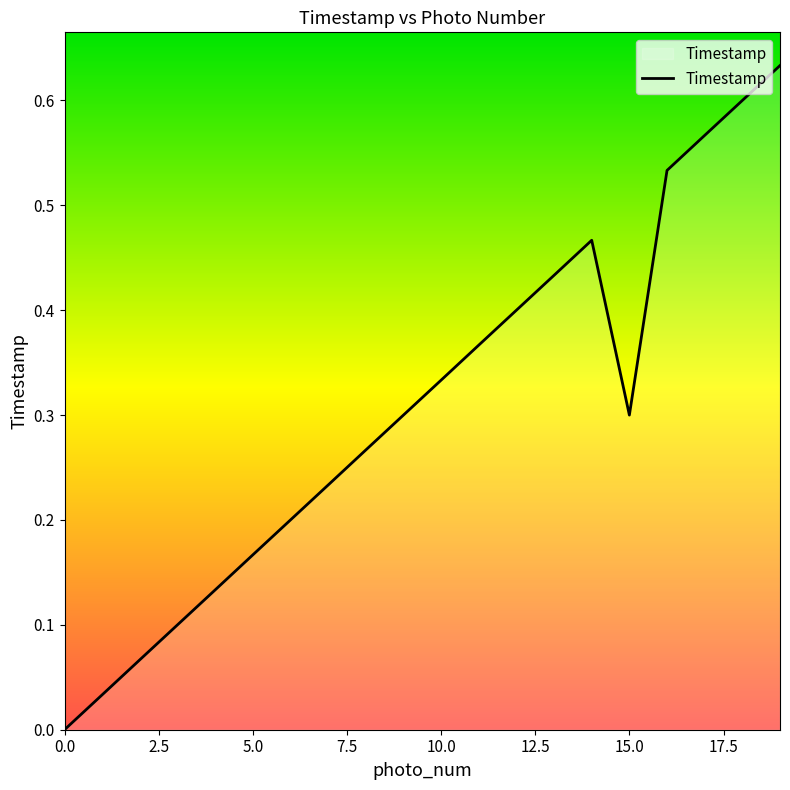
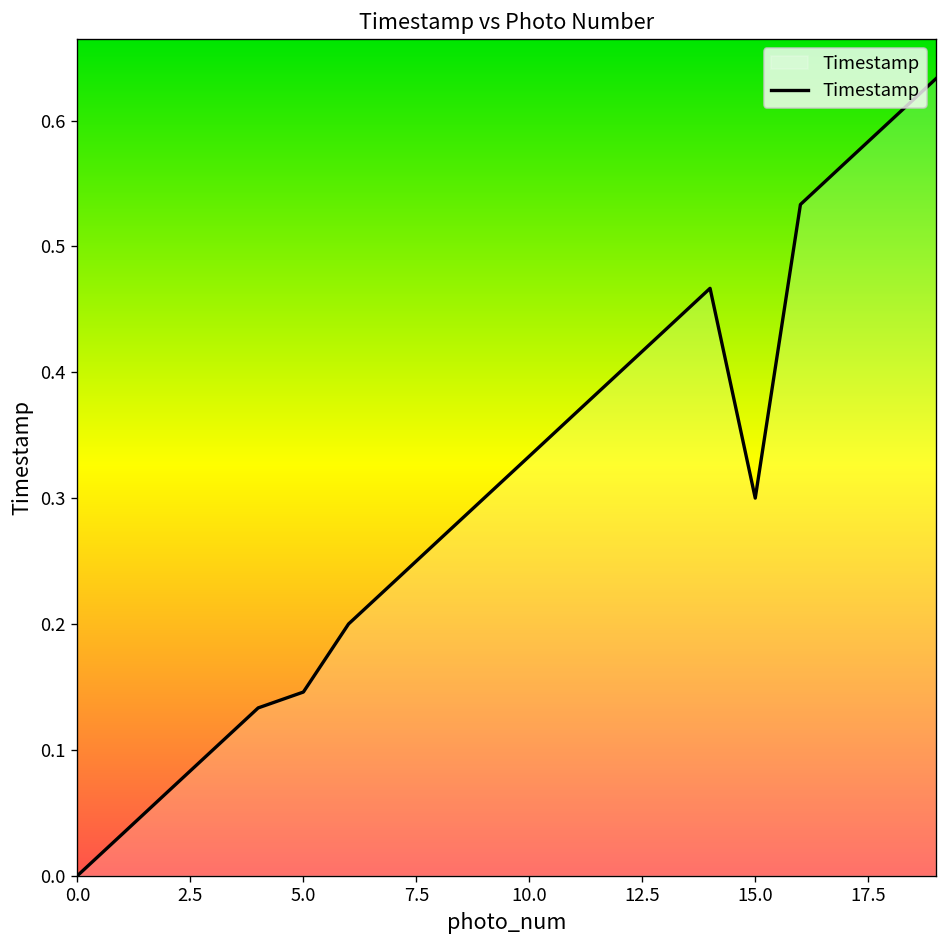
5.0: 0.167 -> 0.146
